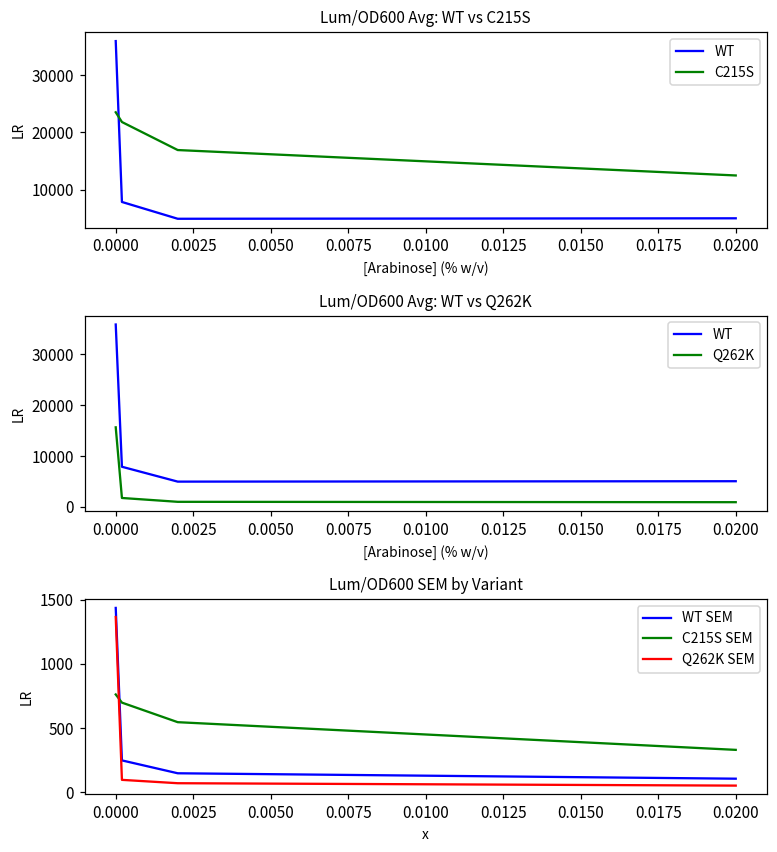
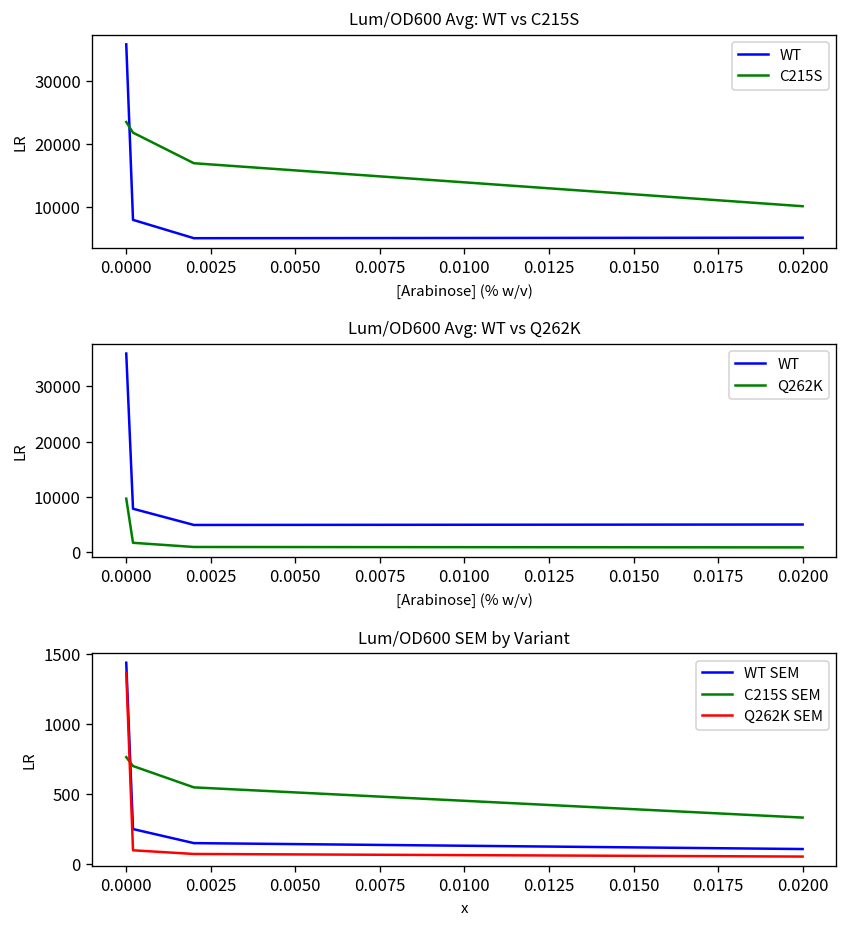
Lum/OD600 Avg: WT vs C215S, C215S, 0.0200: 12000 -> 10000
Lum/OD600 Avg: WT vs Q262K, Q262K, 0.0000: 16000 -> 10000
